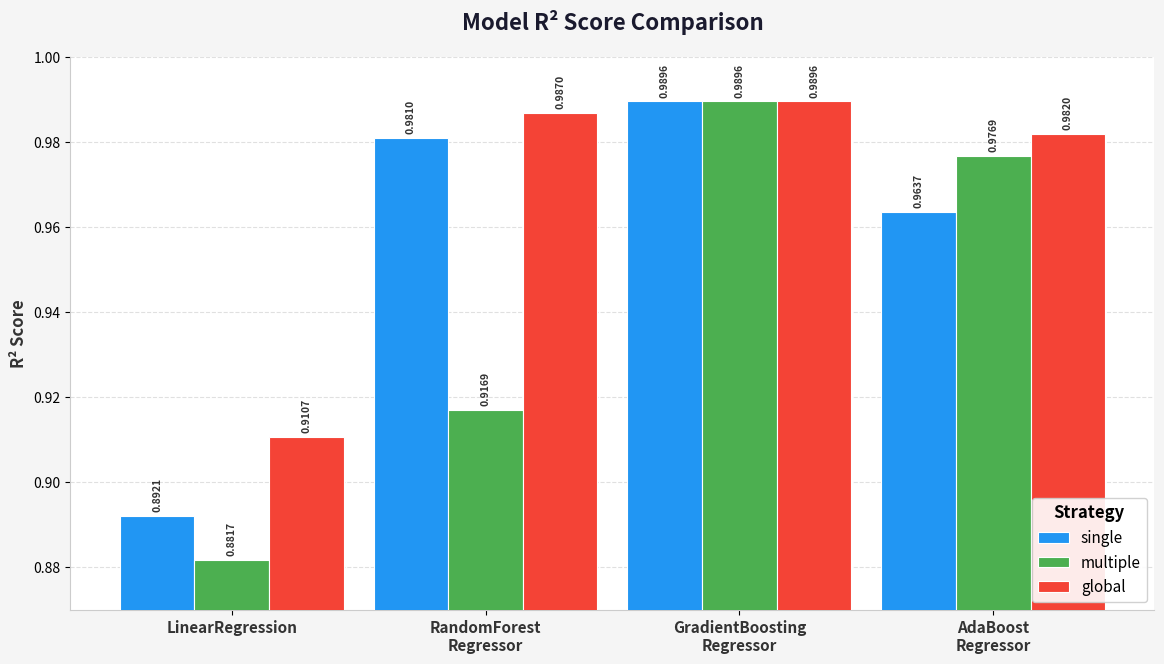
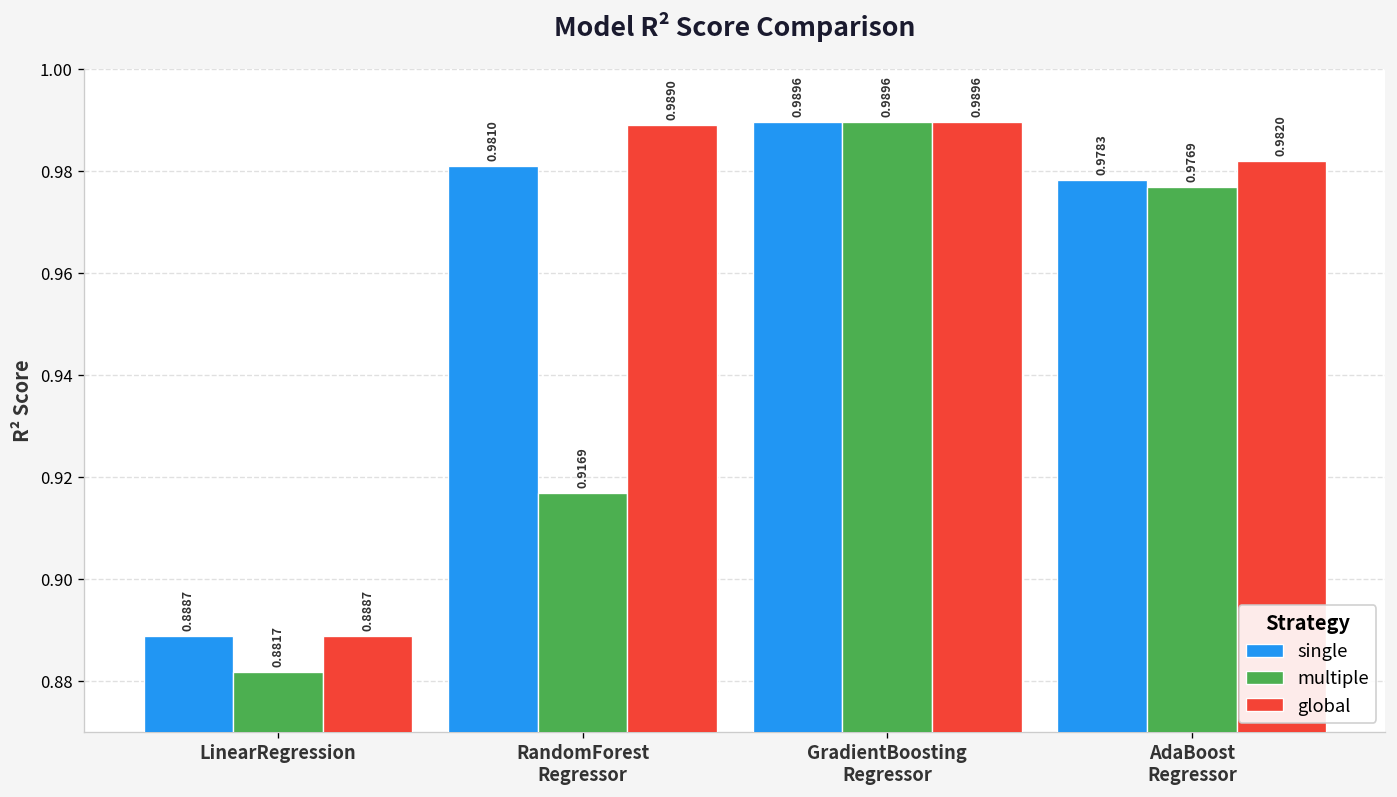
single, LinearRegression: 0.8921 -> 0.8887
global, LinearRegression: 0.9107 -> 0.8887
global, RandomForest Regressor: 0.9870 -> 0.9890
single, AdaBoost Regressor: 0.9637 -> 0.9783
